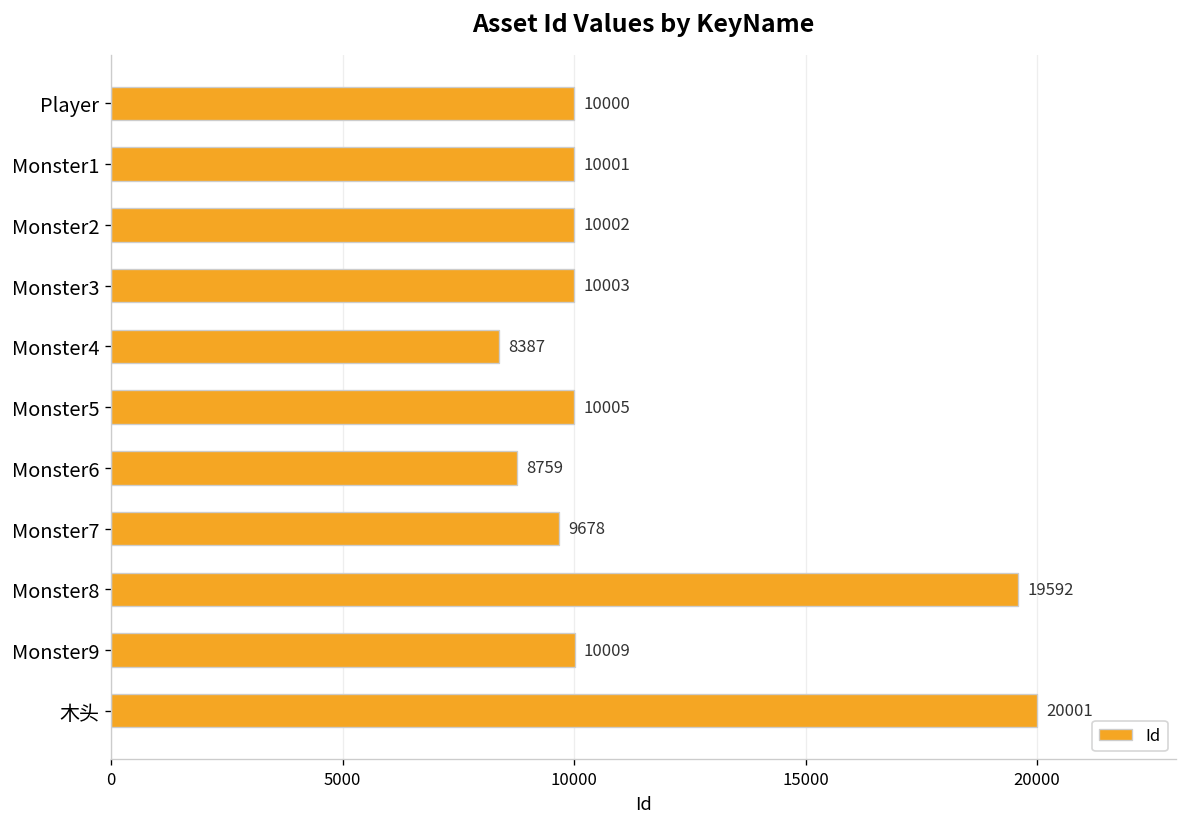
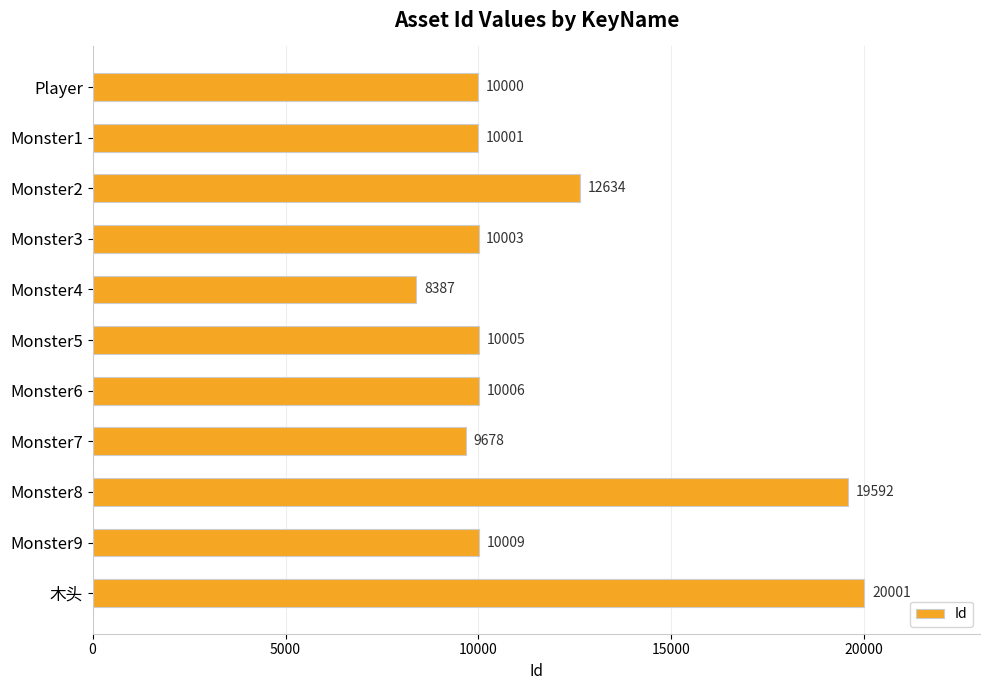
Monster2: 10002 -> 12634
Monster6: 8759 -> 10006
